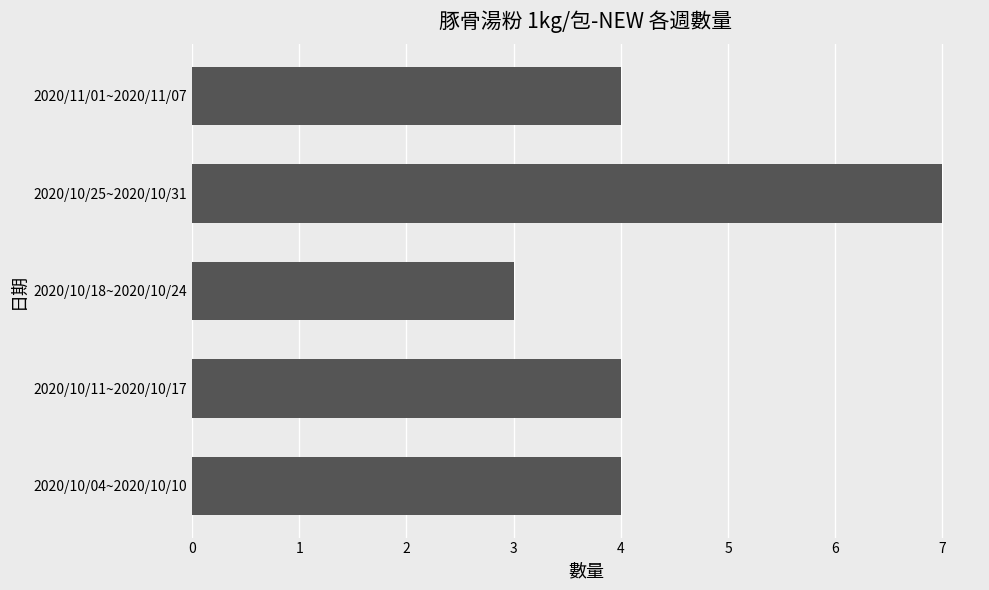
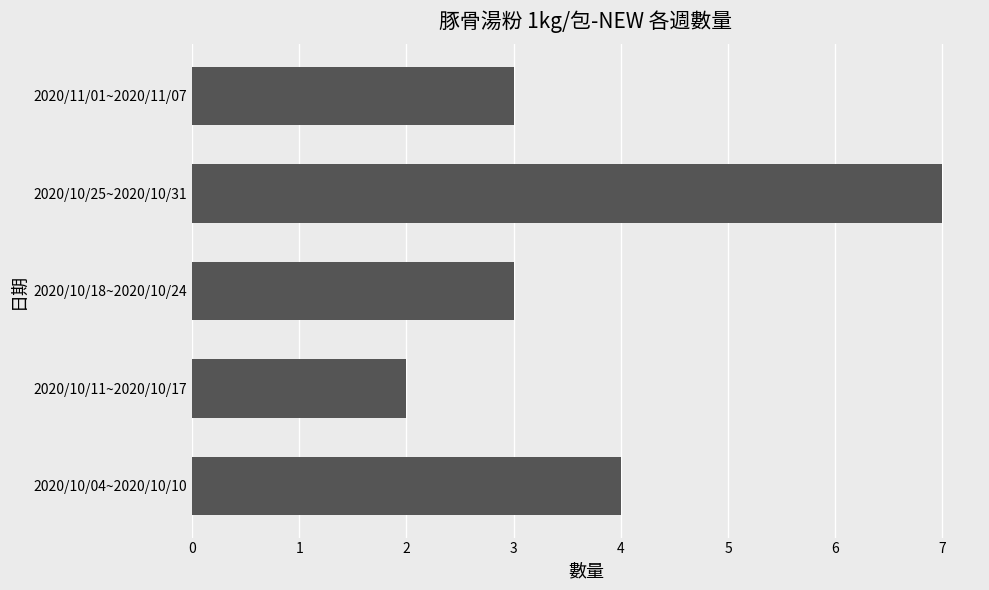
2020/11/01~2020/11/07: 4 -> 3
2020/10/11~2020/10/17: 4 -> 2
